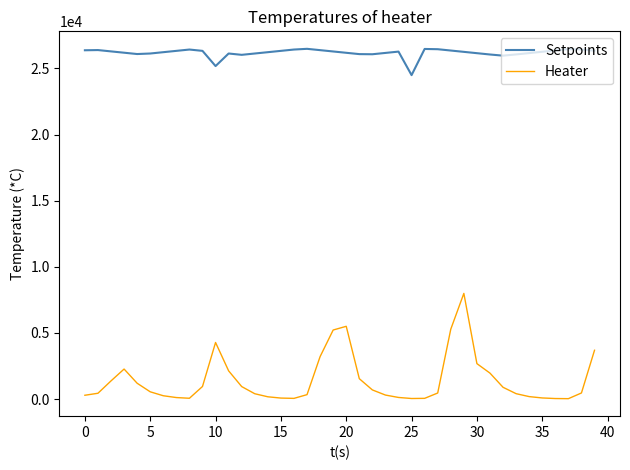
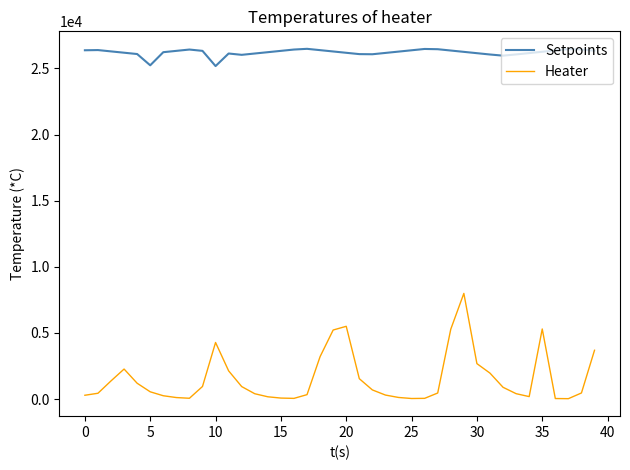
Setpoints, 5: 26100 -> 25200
Setpoints, 25: 24500 -> 26400
Heater, 35: 100 -> 5300
